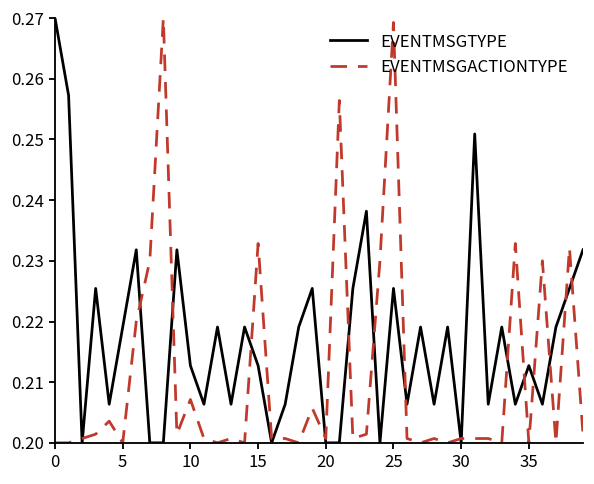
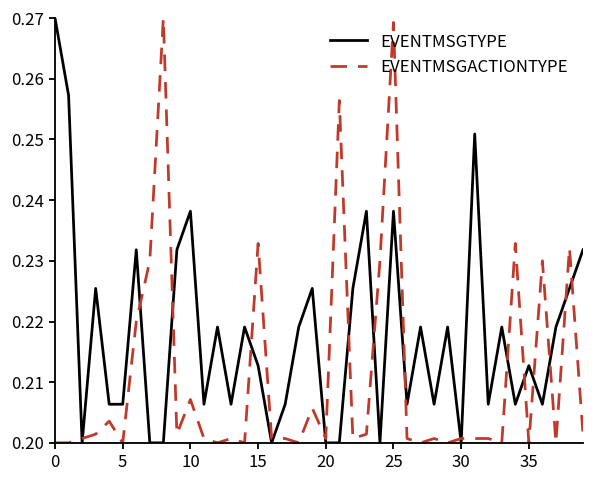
EVENTMSGTYPE, 5: 0.219 -> 0.206
EVENTMSGTYPE, 10: 0.213 -> 0.238
EVENTMSGTYPE, 25: 0.225 -> 0.238
